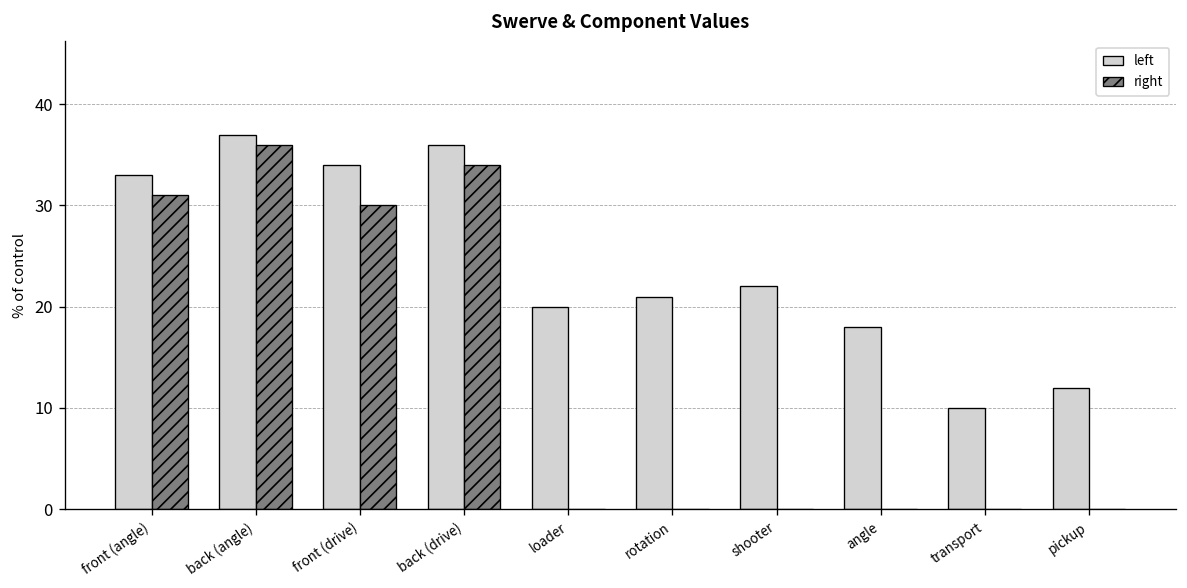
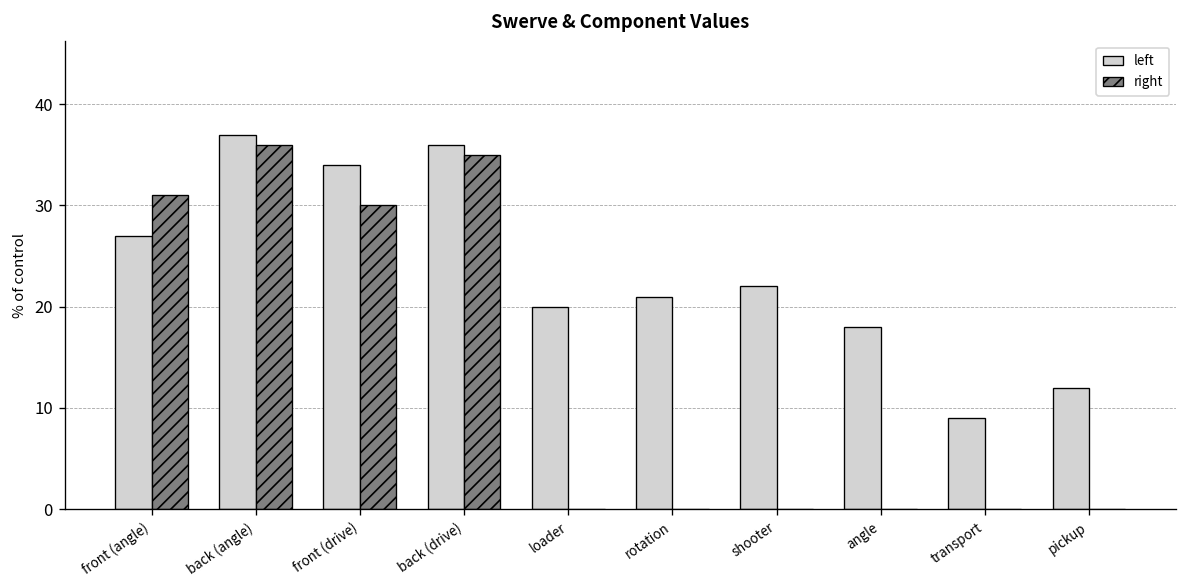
left, front (angle): 33 -> 27
right, back (drive): 34 -> 35
left, transport: 10 -> 9
